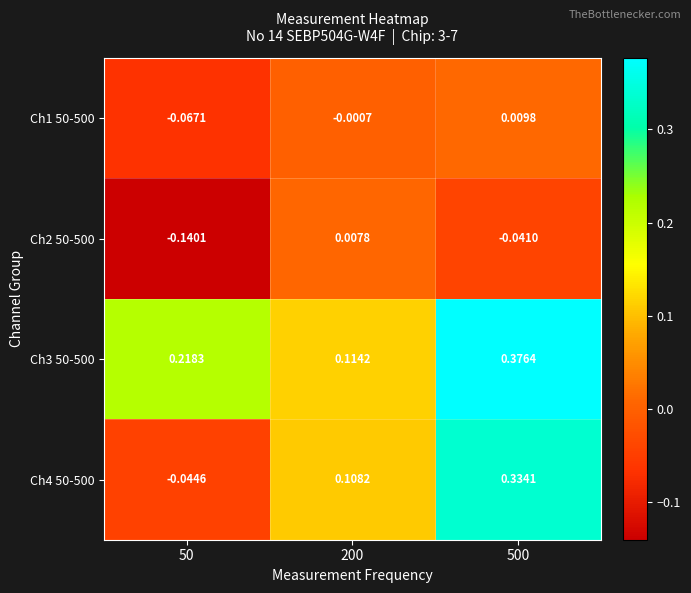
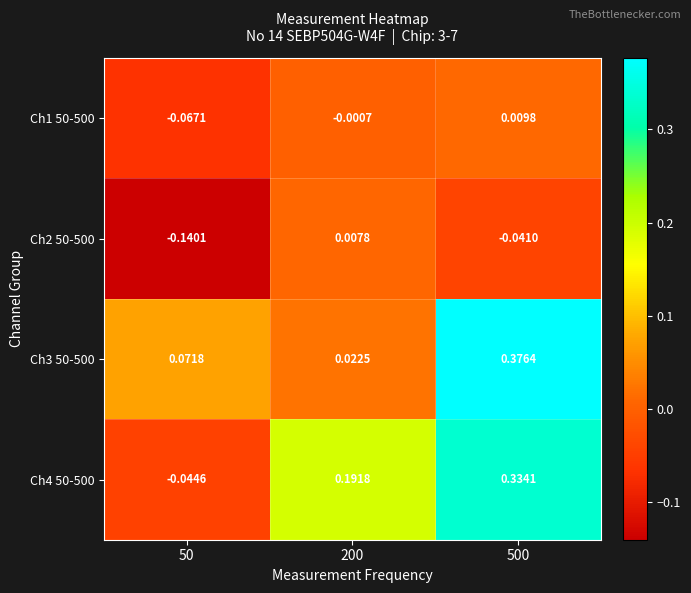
Ch3 50-500, 50: 0.2183 -> 0.0718
Ch3 50-500, 200: 0.1142 -> 0.0225
Ch4 50-500, 200: 0.1082 -> 0.1918
